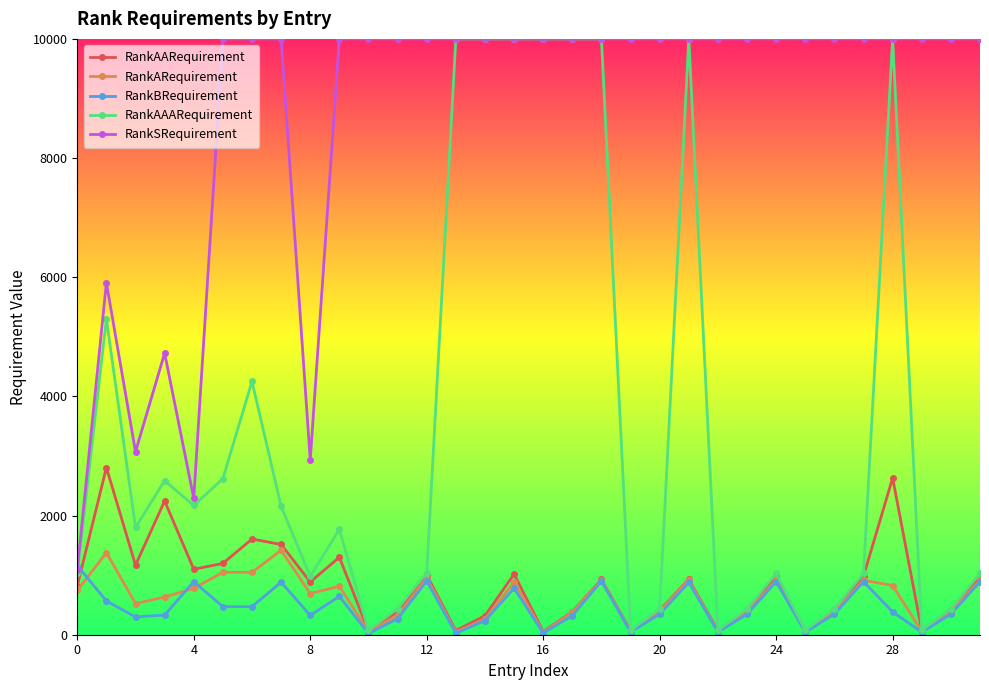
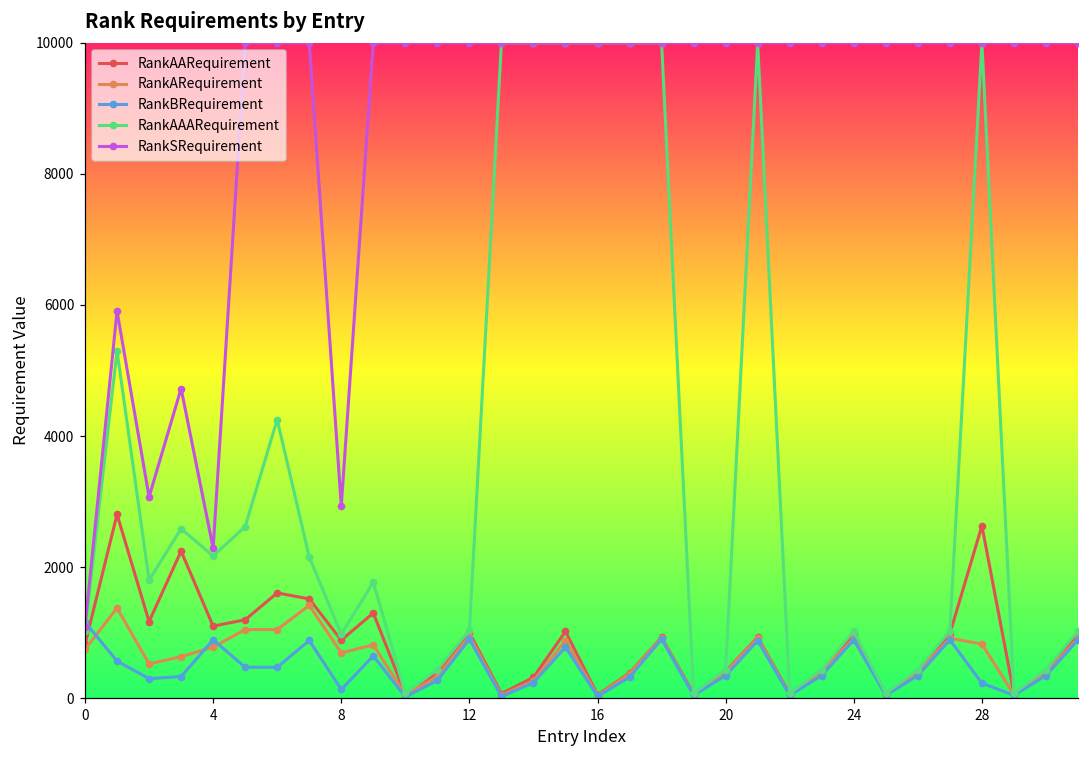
RankBRequirement, 8: 300 -> 100
RankBRequirement, 28: 400 -> 200
